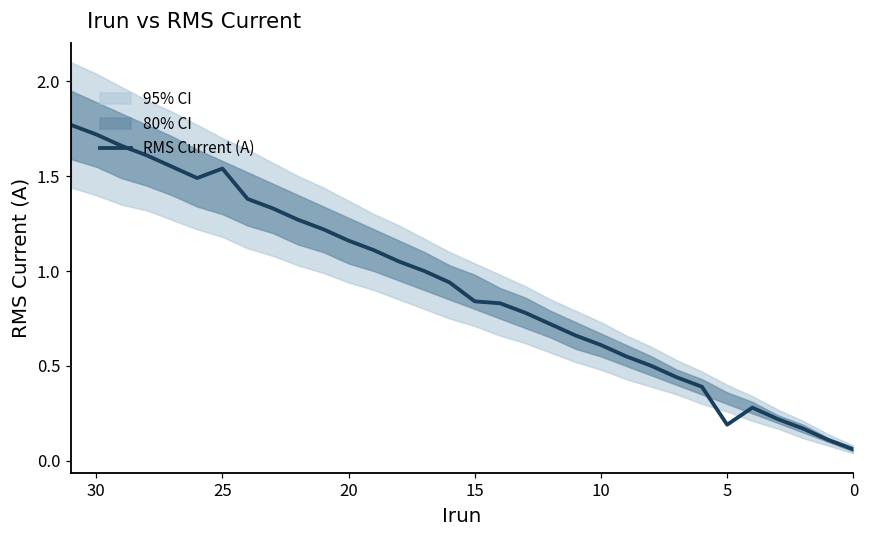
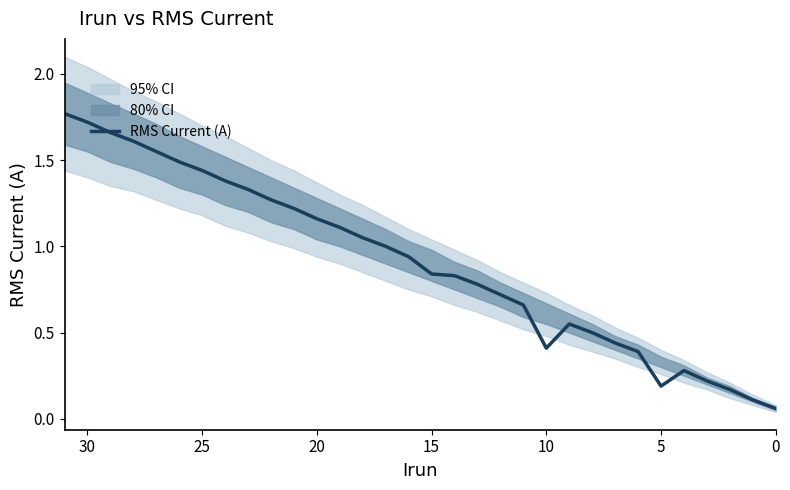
RMS Current (A), 25: 1.54 -> 1.44
RMS Current (A), 10: 0.61 -> 0.41
